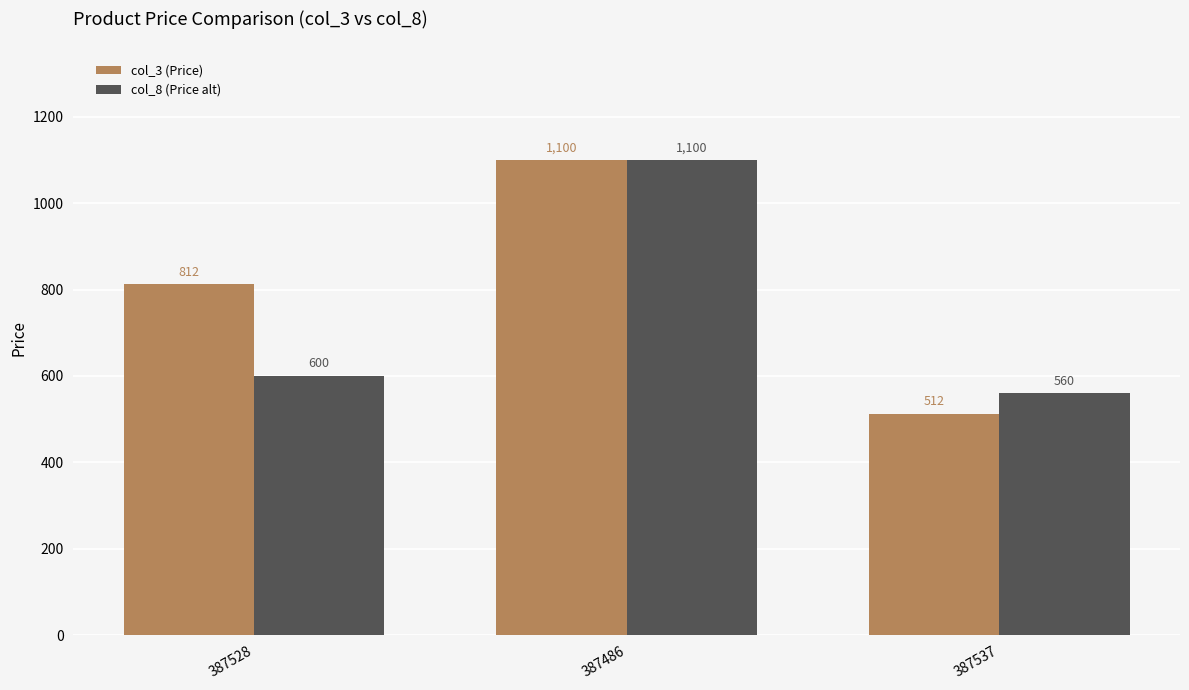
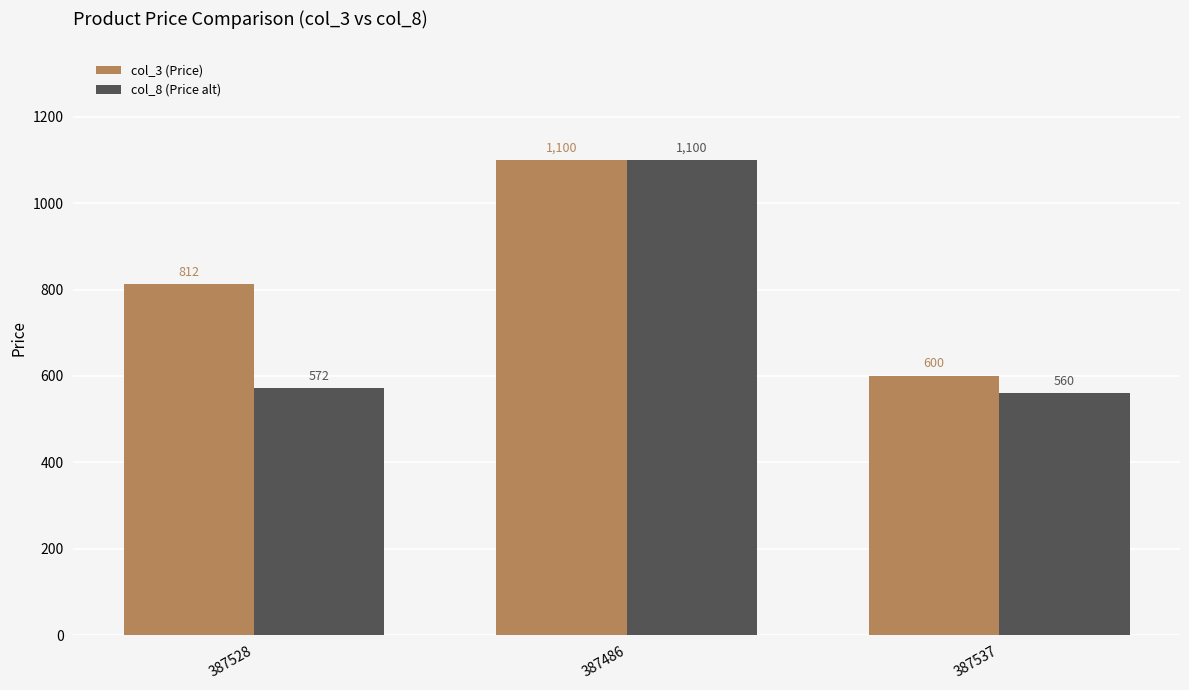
col_8 (Price alt), 387528: 600 -> 572
col_3 (Price), 387537: 512 -> 600
